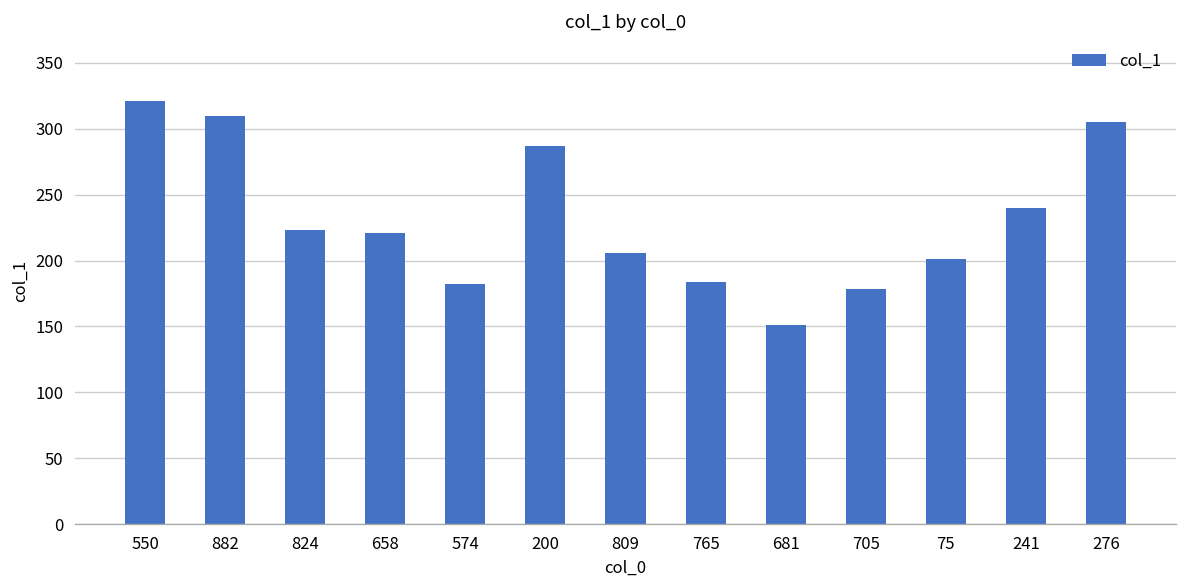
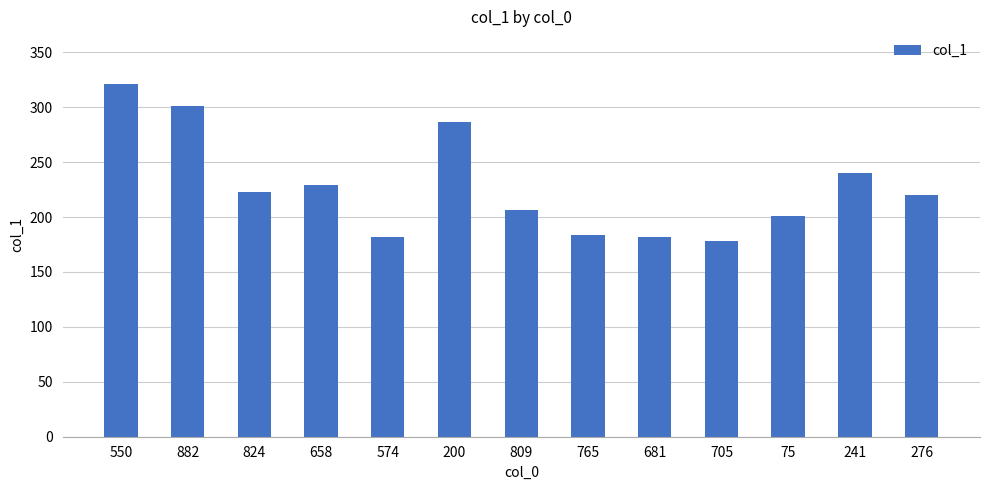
882: 310 -> 301
658: 221 -> 229
681: 151 -> 182
276: 305 -> 220
